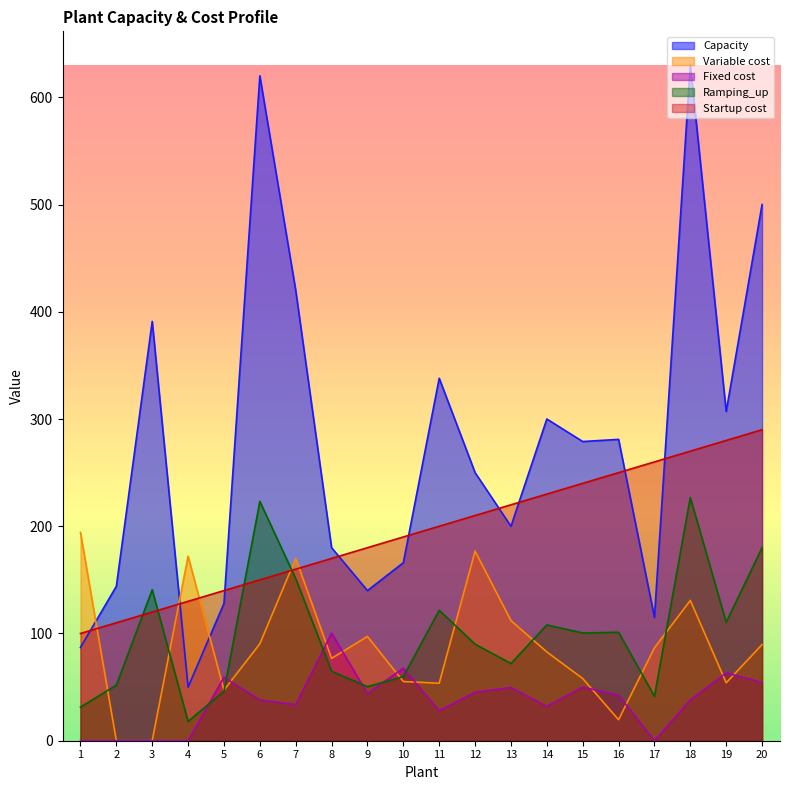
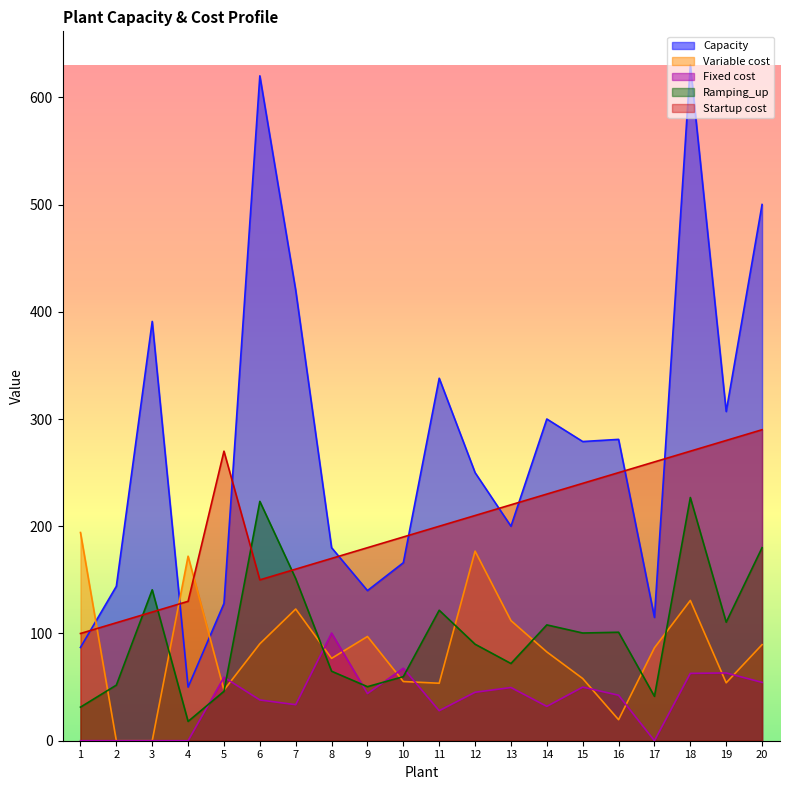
Startup cost, 5: 140 -> 270
Variable cost, 7: 170 -> 123
Fixed cost, 18: 38 -> 63
